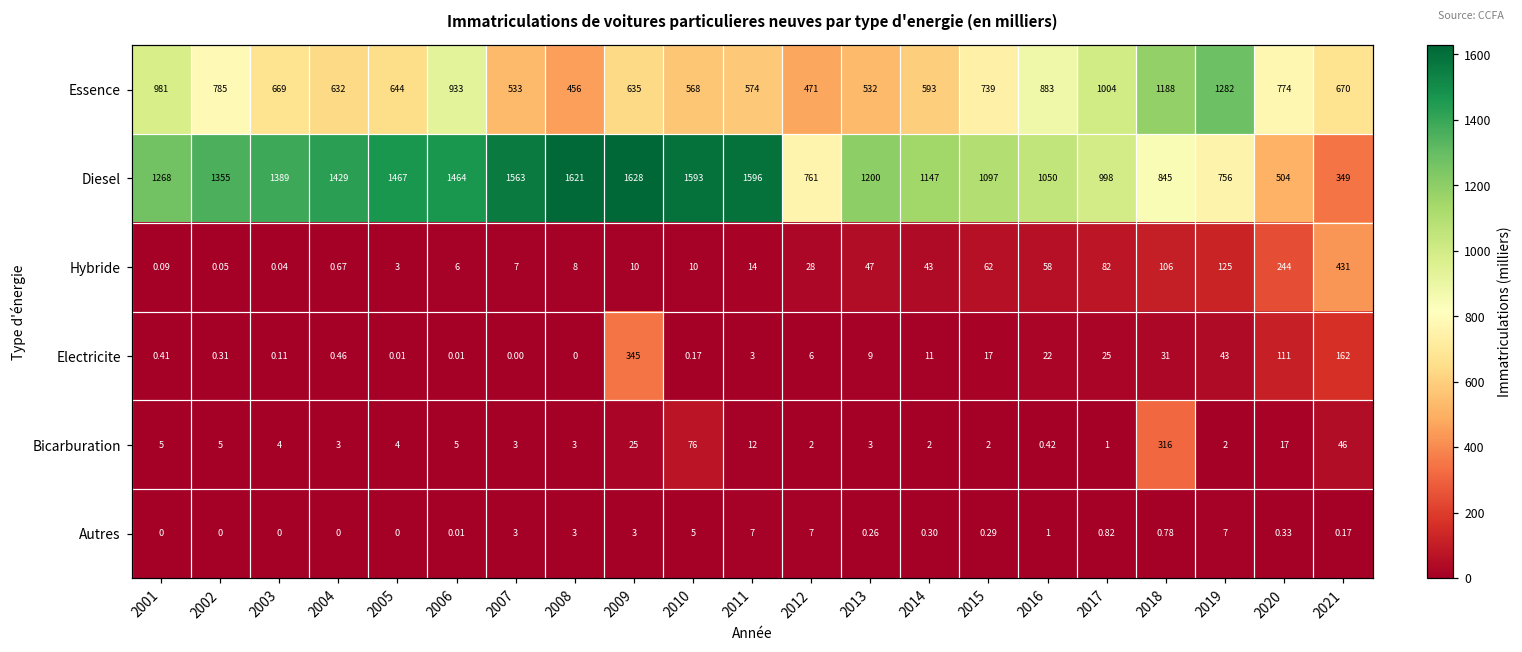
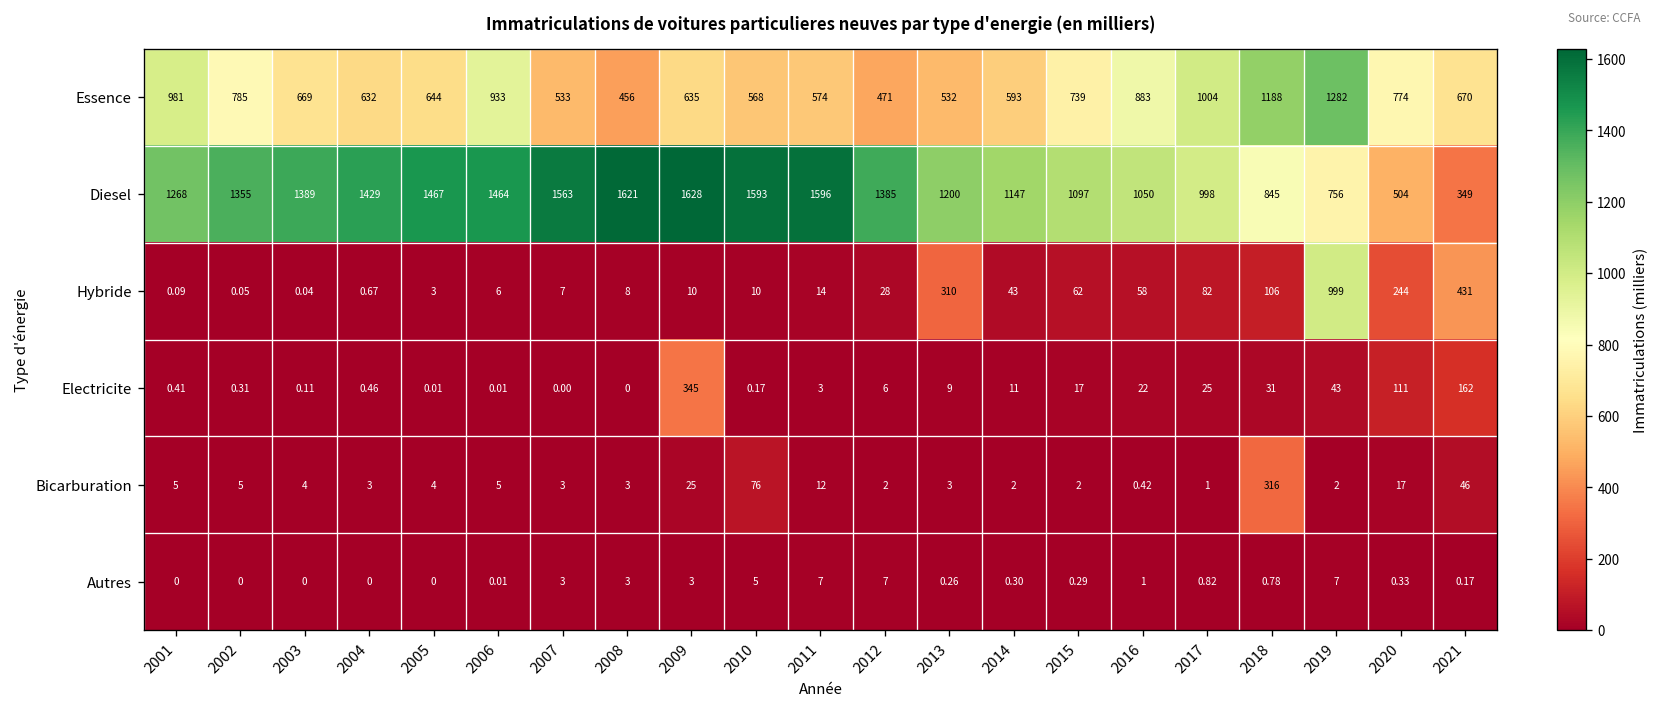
Diesel, 2012: 761 -> 1385
Hybride, 2013: 47 -> 310
Hybride, 2019: 125 -> 999
